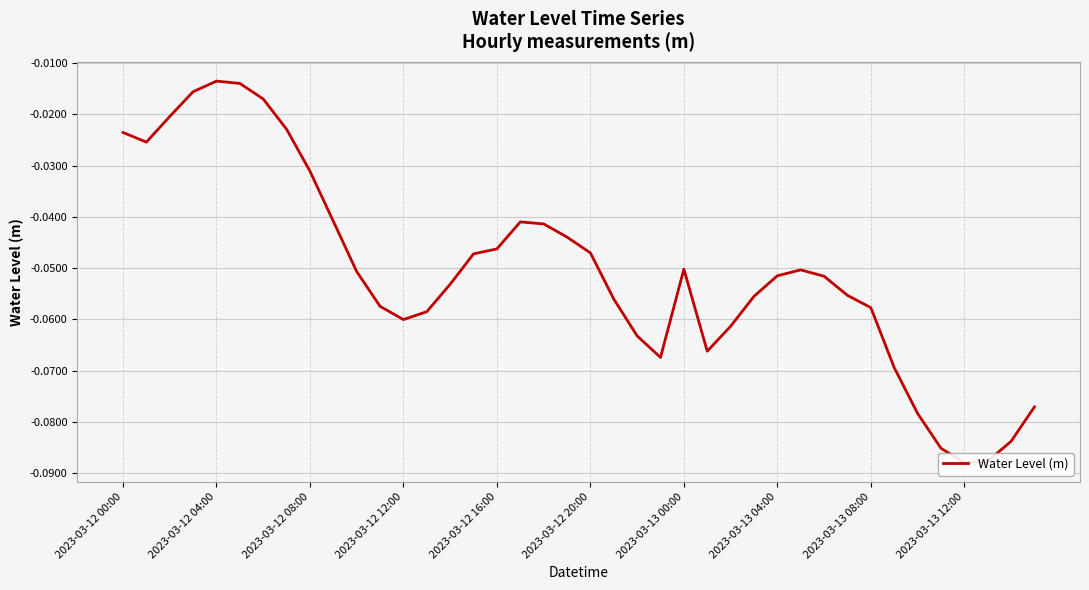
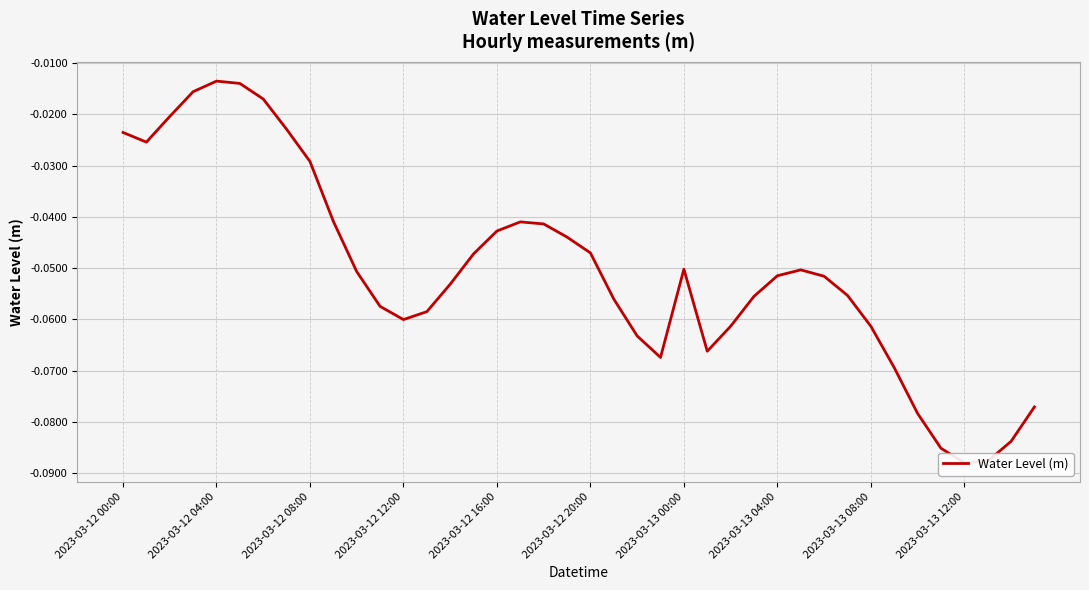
2023-03-12 08:00: -0.031 -> -0.029
2023-03-12 16:00: -0.046 -> -0.043
2023-03-13 08:00: -0.058 -> -0.061
